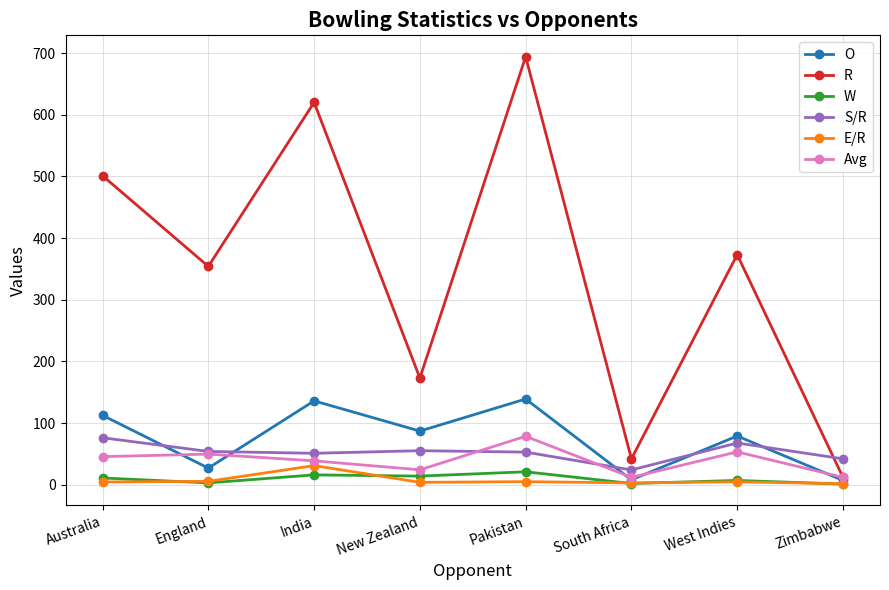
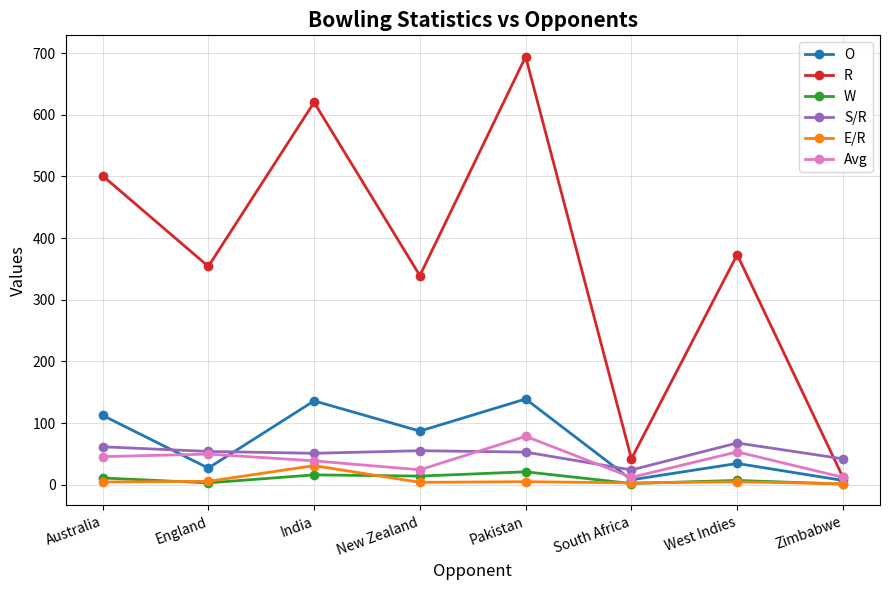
S/R, Australia: 80 -> 60
R, New Zealand: 170 -> 340
O, West Indies: 80 -> 30
